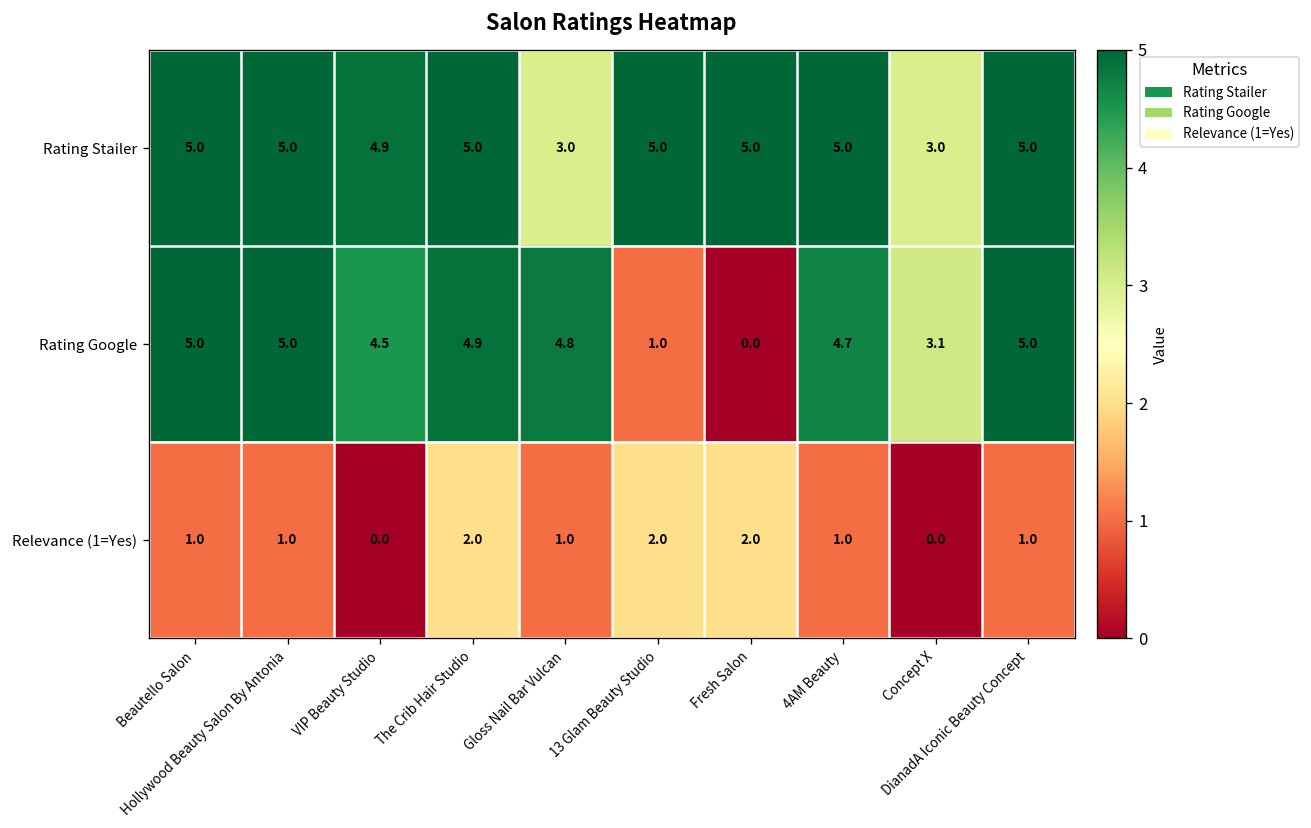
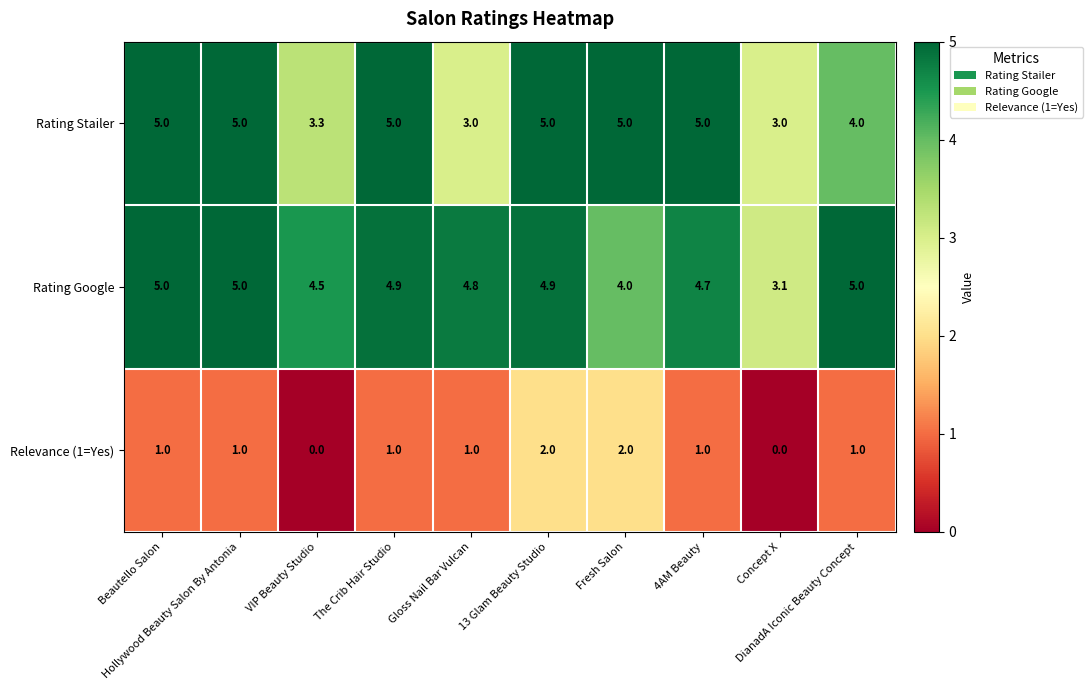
Rating Stailer, VIP Beauty Studio: 4.9 -> 3.3
Rating Stailer, DianadA Iconic Beauty Concept: 5.0 -> 4.0
Rating Google, 13 Glam Beauty Studio: 1.0 -> 4.9
Rating Google, Fresh Salon: 0.0 -> 4.0
Relevance (1=Yes), The Crib Hair Studio: 2.0 -> 1.0
